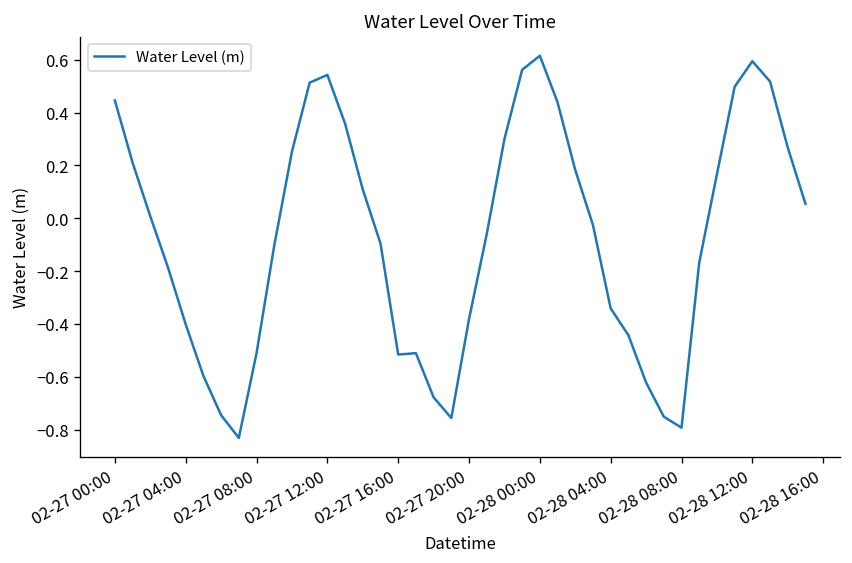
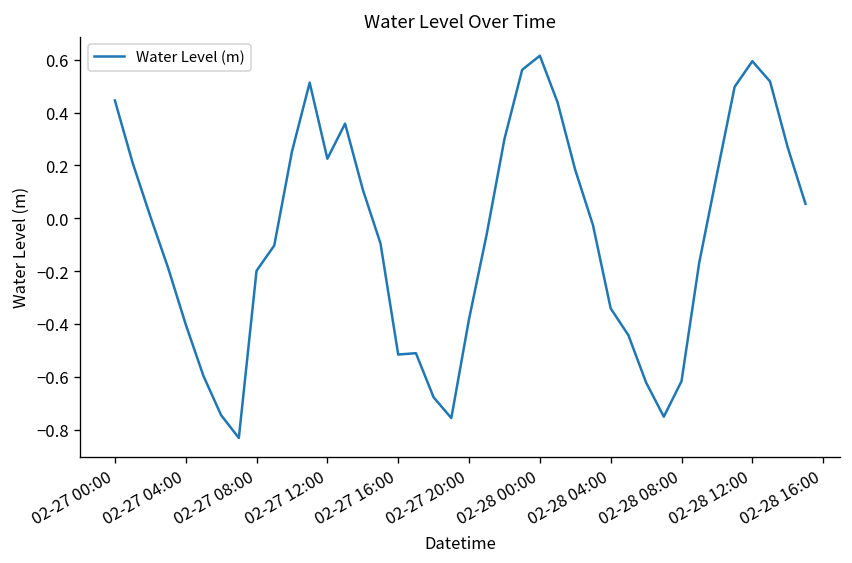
02-27 08:00: -0.51 -> -0.20
02-27 12:00: 0.54 -> 0.23
02-28 08:00: -0.79 -> -0.62
